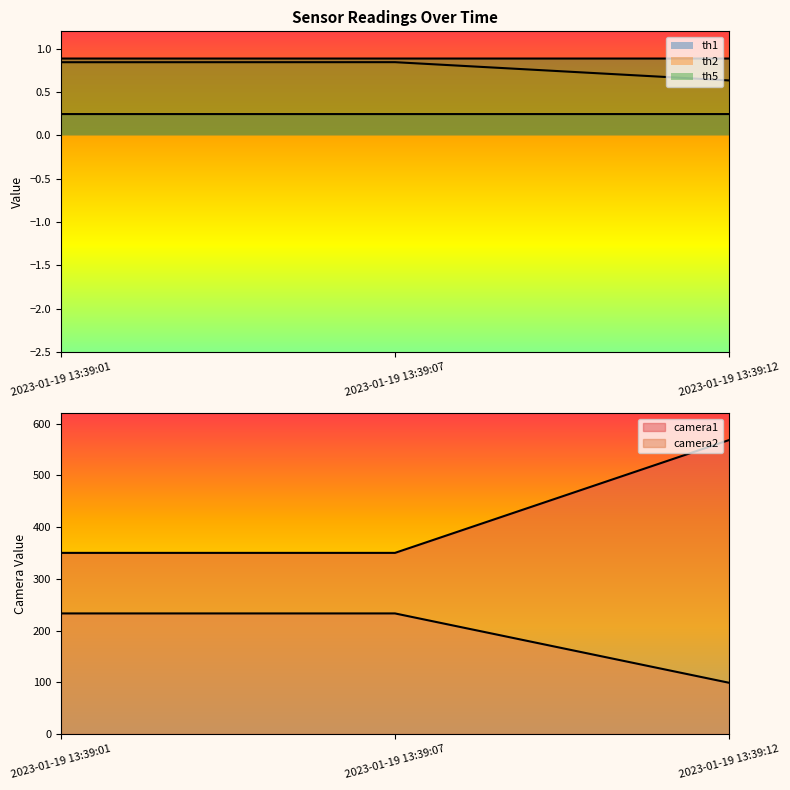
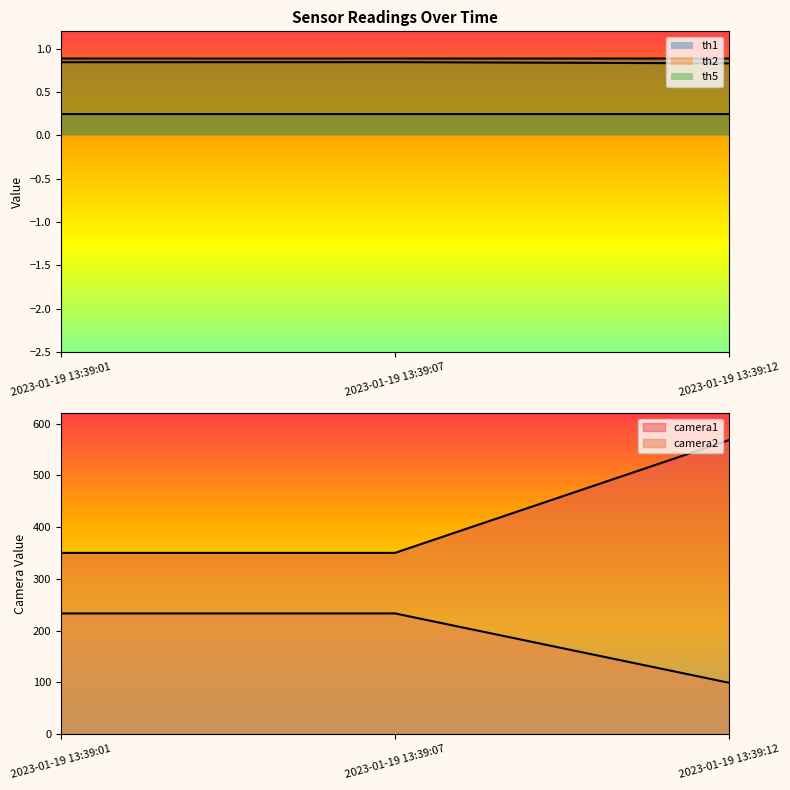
Sensor Readings Over Time, th2, 2023-01-19 13:39:12: 0.6 -> 0.8
